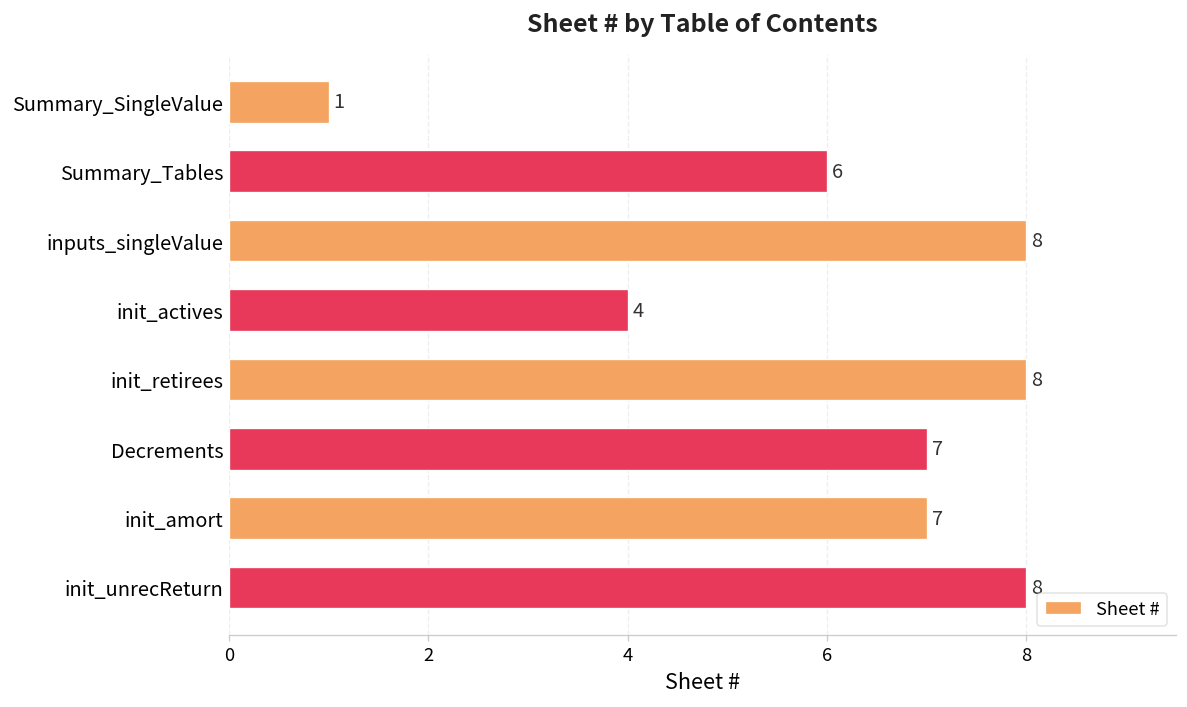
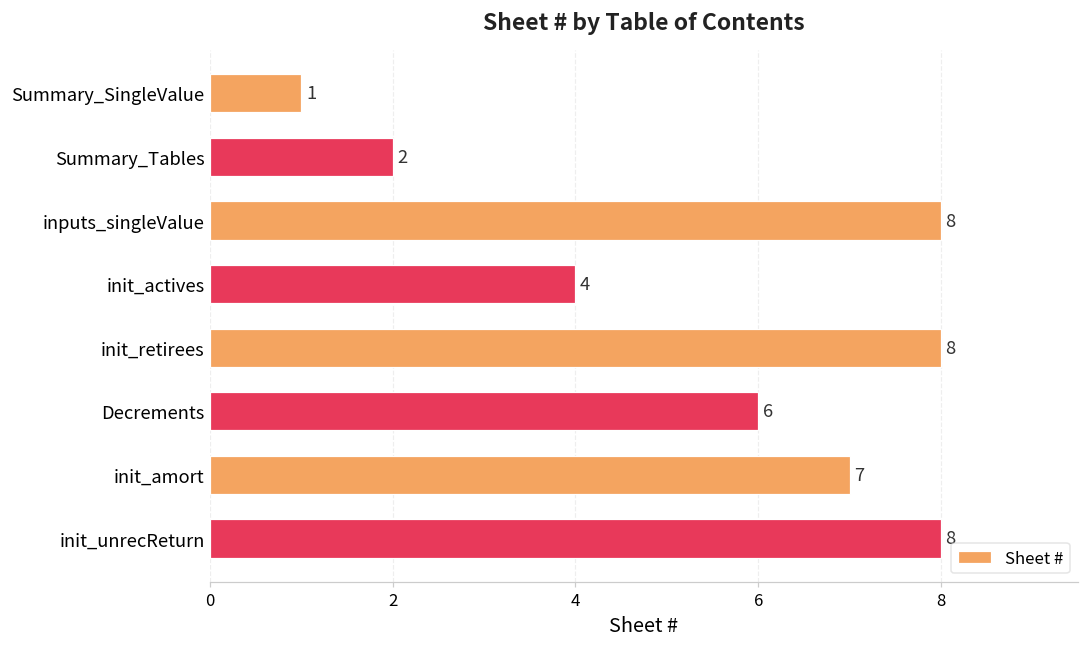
Summary_Tables: 6 -> 2
Decrements: 7 -> 6
